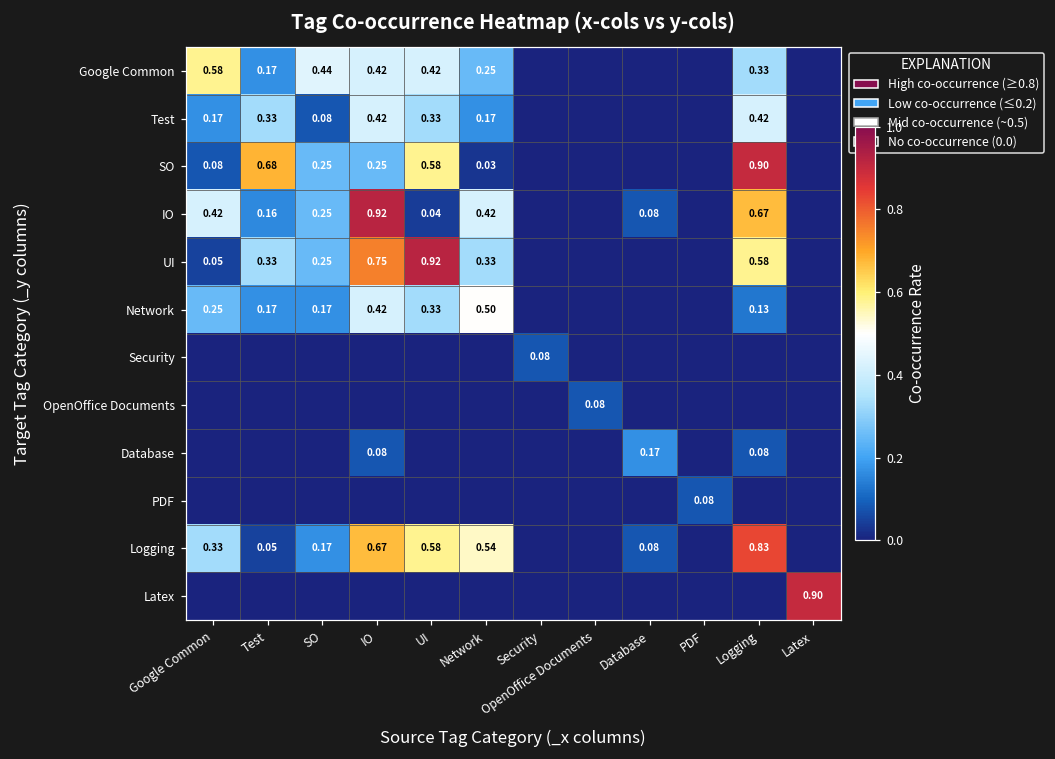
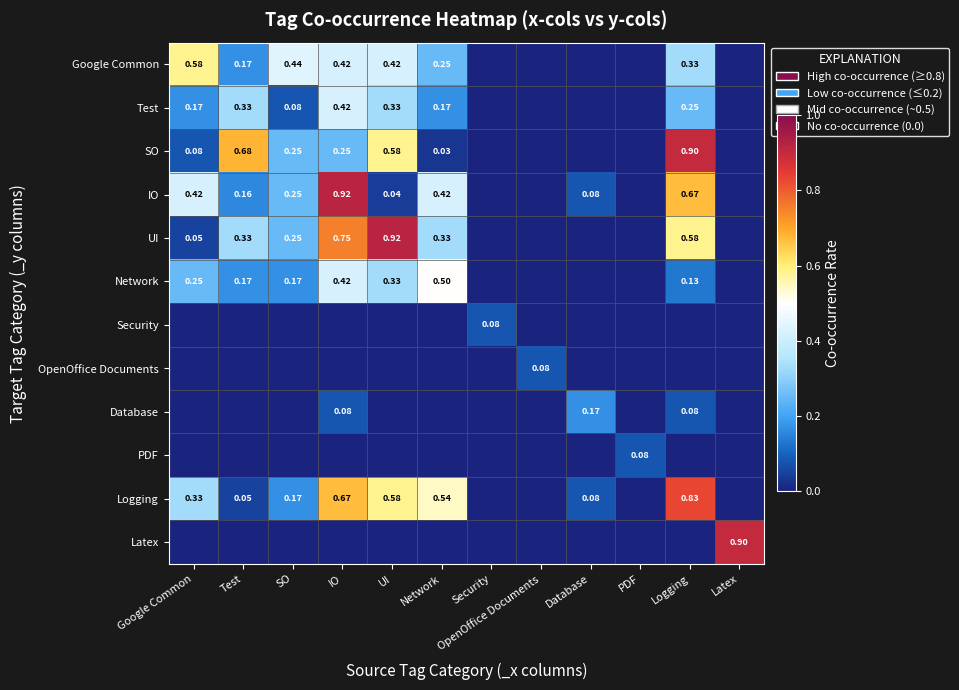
Test, Logging: 0.42 -> 0.25
